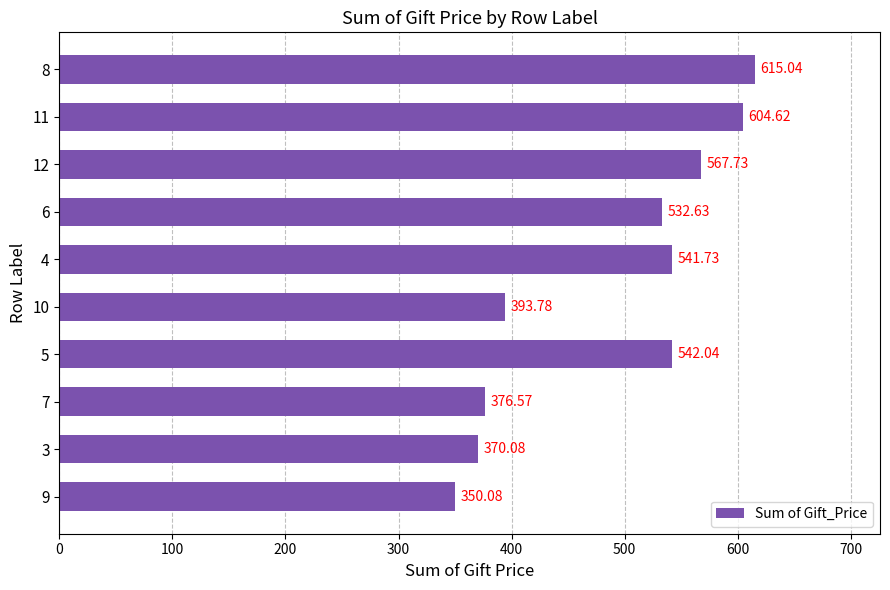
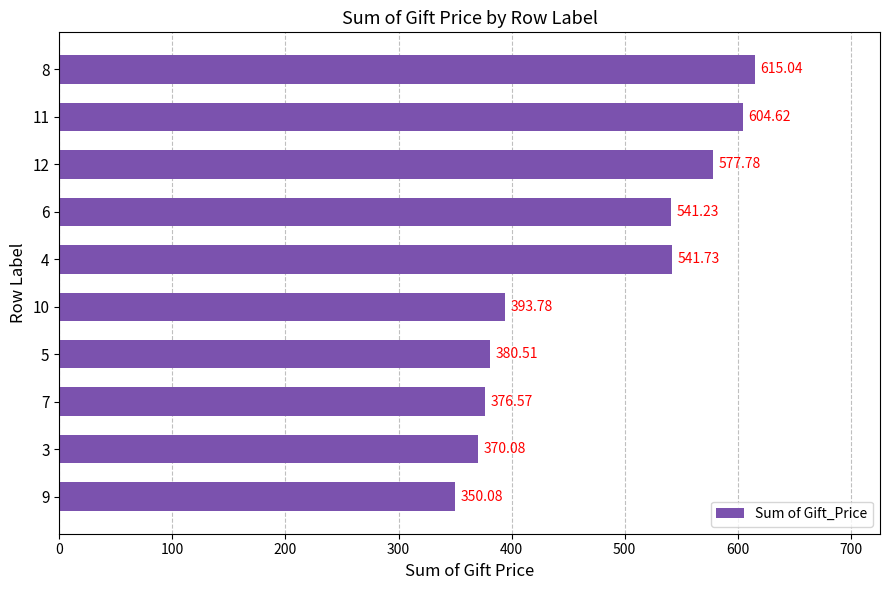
12: 567.73 -> 577.78
6: 532.63 -> 541.23
5: 542.04 -> 380.51
